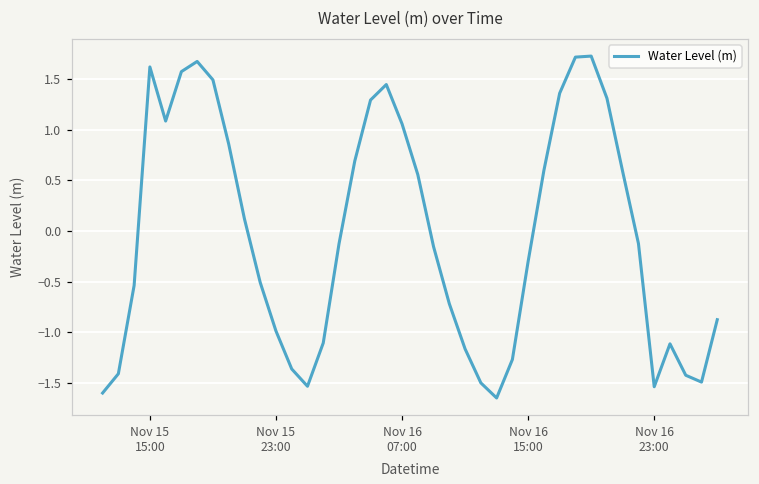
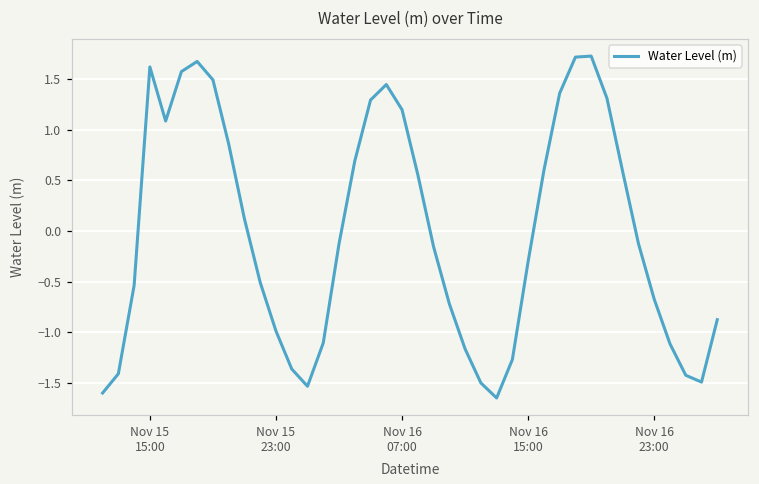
Nov 16 07:00: 1.1 -> 1.2
Nov 16 23:00: -1.5 -> -0.7
